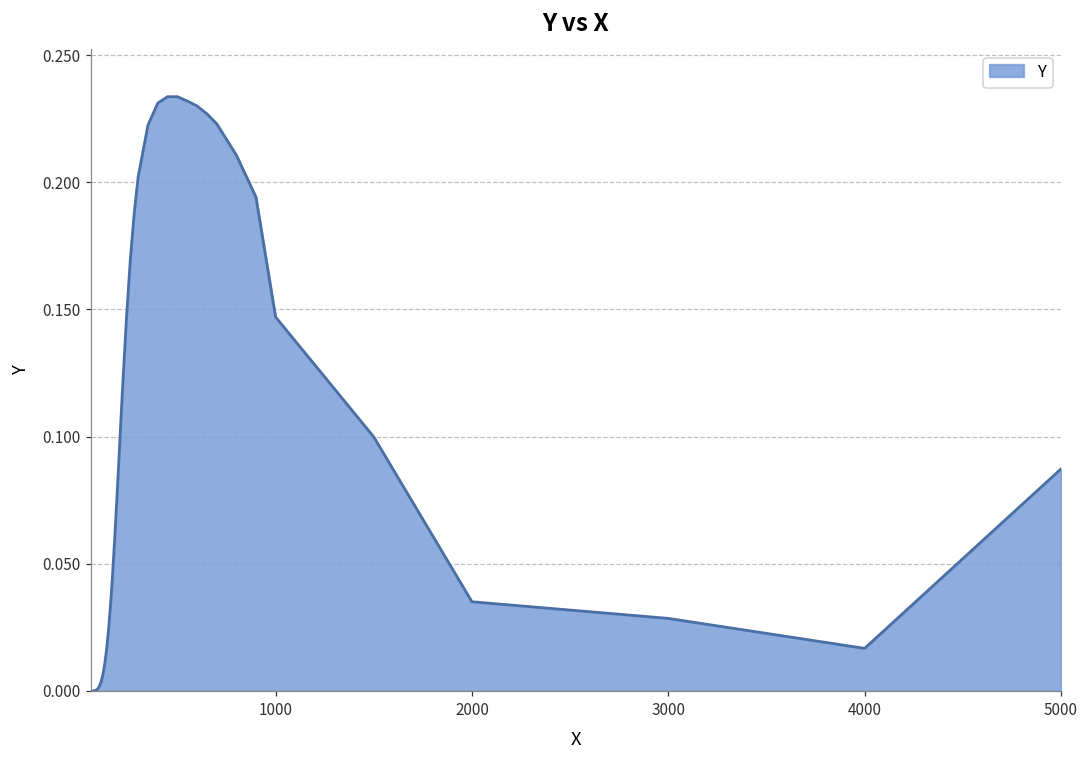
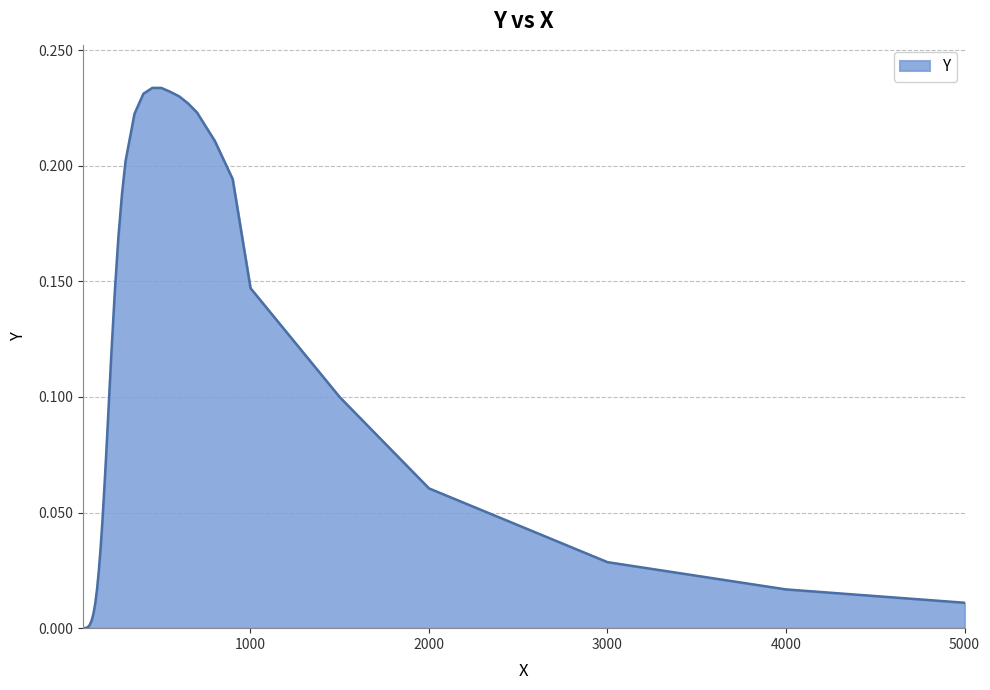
2000: 0.035 -> 0.060
5000: 0.087 -> 0.011
